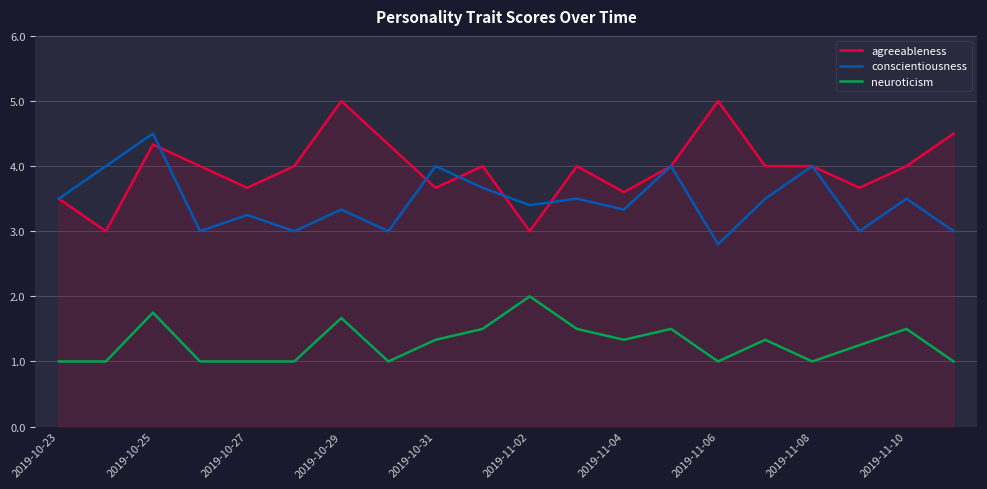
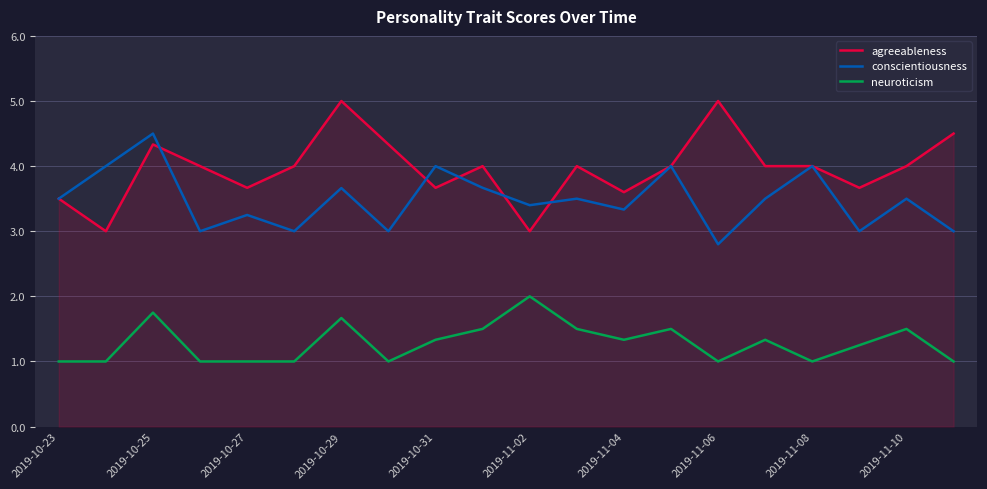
conscientiousness, 2019-10-29: 3.3 -> 3.7
